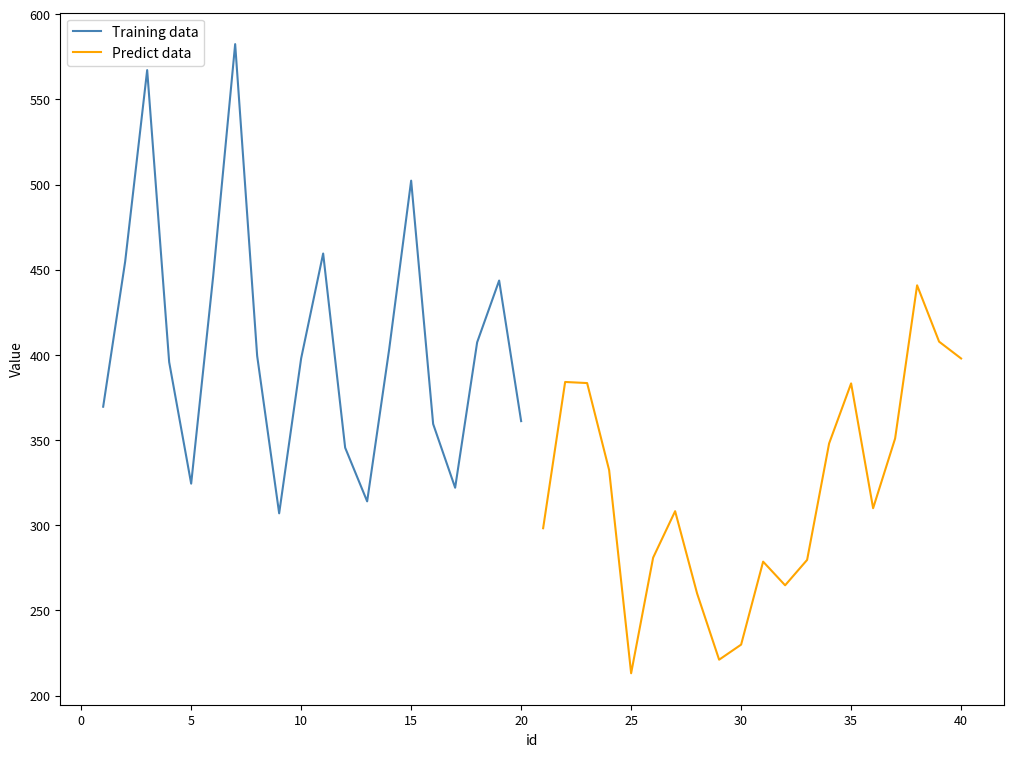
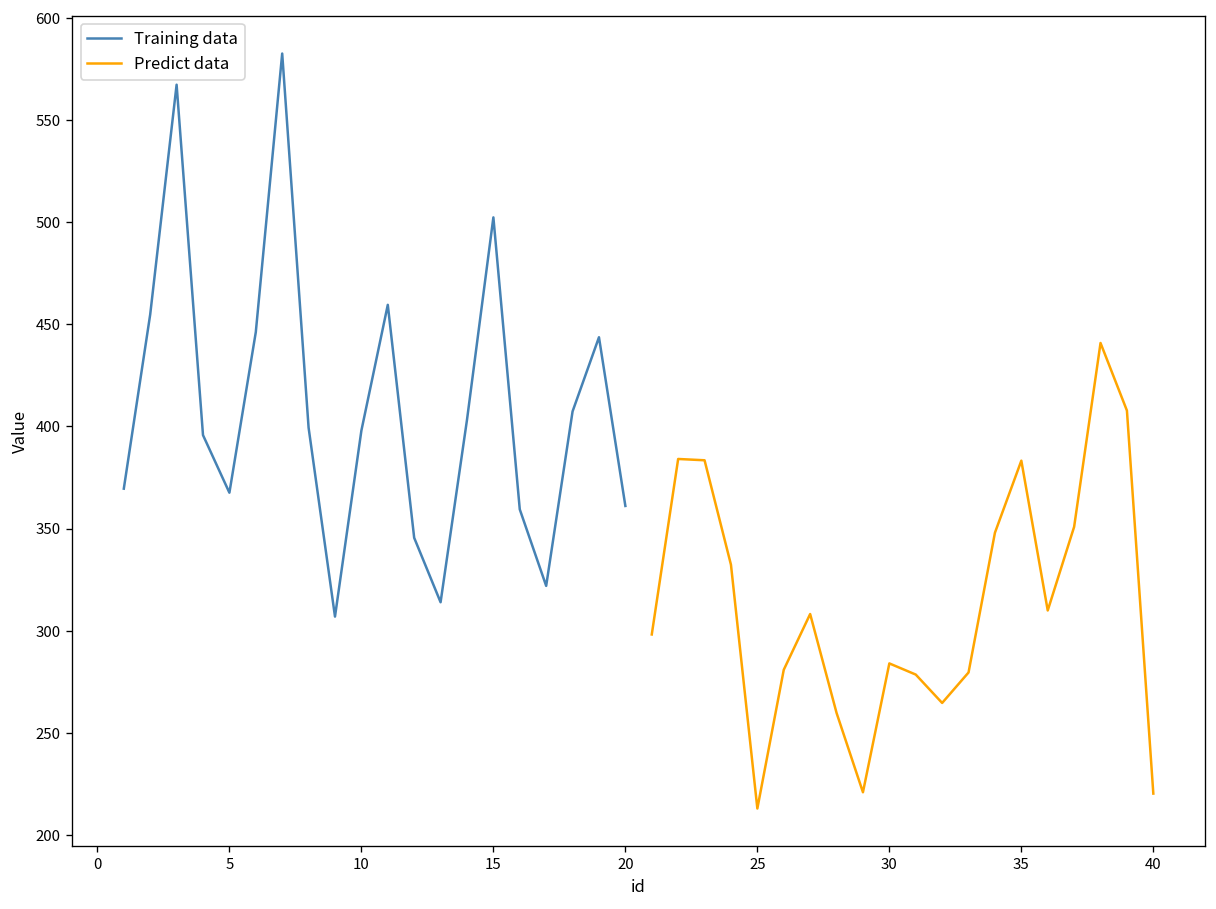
Training data, 5: 324 -> 368
Predict data, 30: 230 -> 284
Predict data, 40: 398 -> 220
